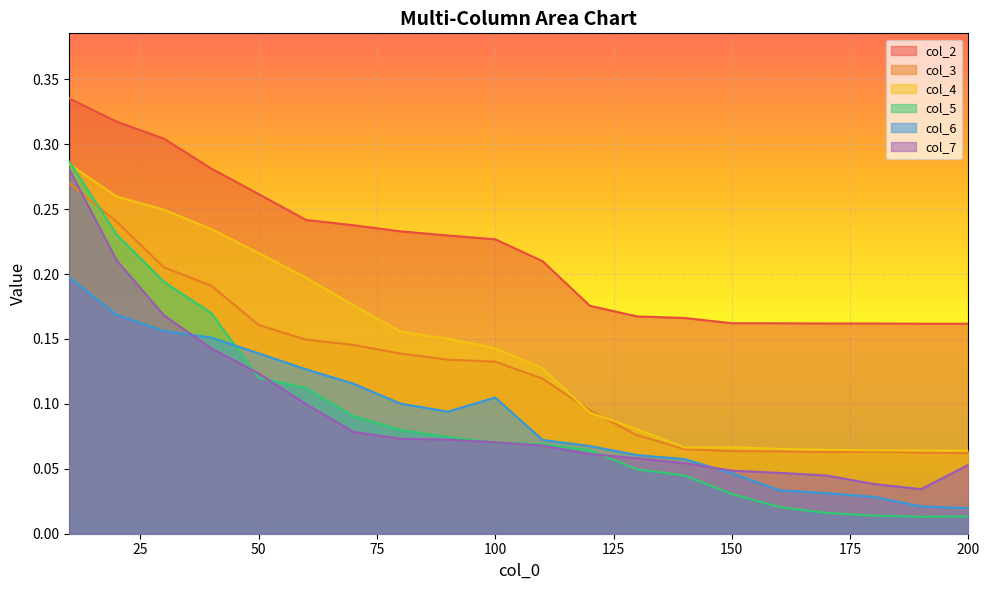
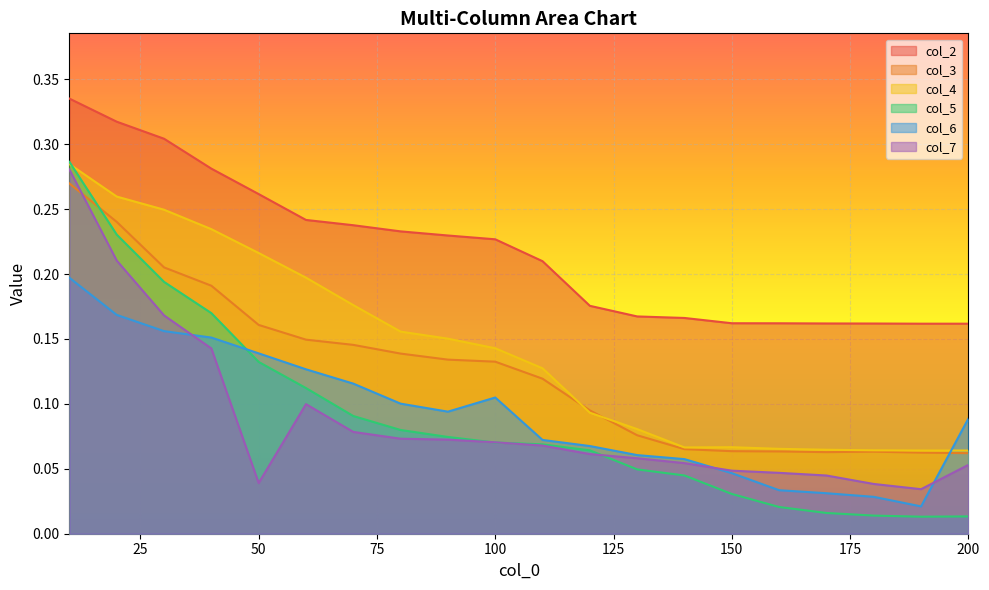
col_5, 50: 0.120 -> 0.132
col_7, 50: 0.123 -> 0.039
col_6, 200: 0.020 -> 0.089
